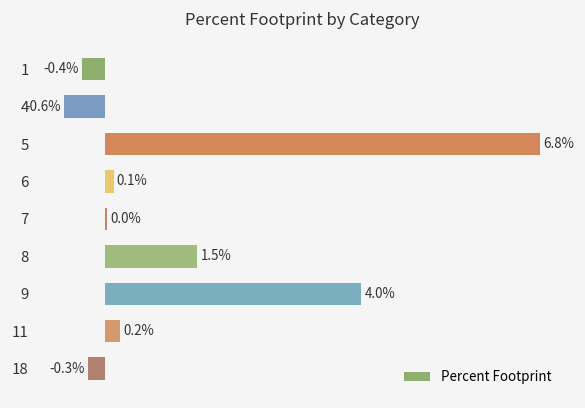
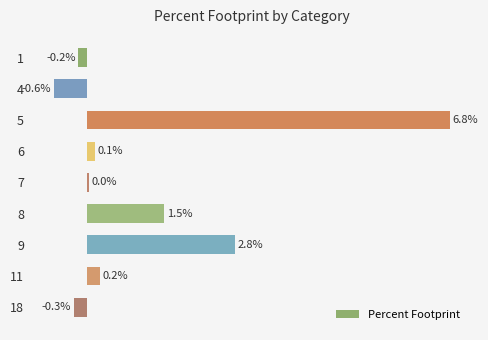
1: -0.4% -> -0.2%
9: 4.0% -> 2.8%
